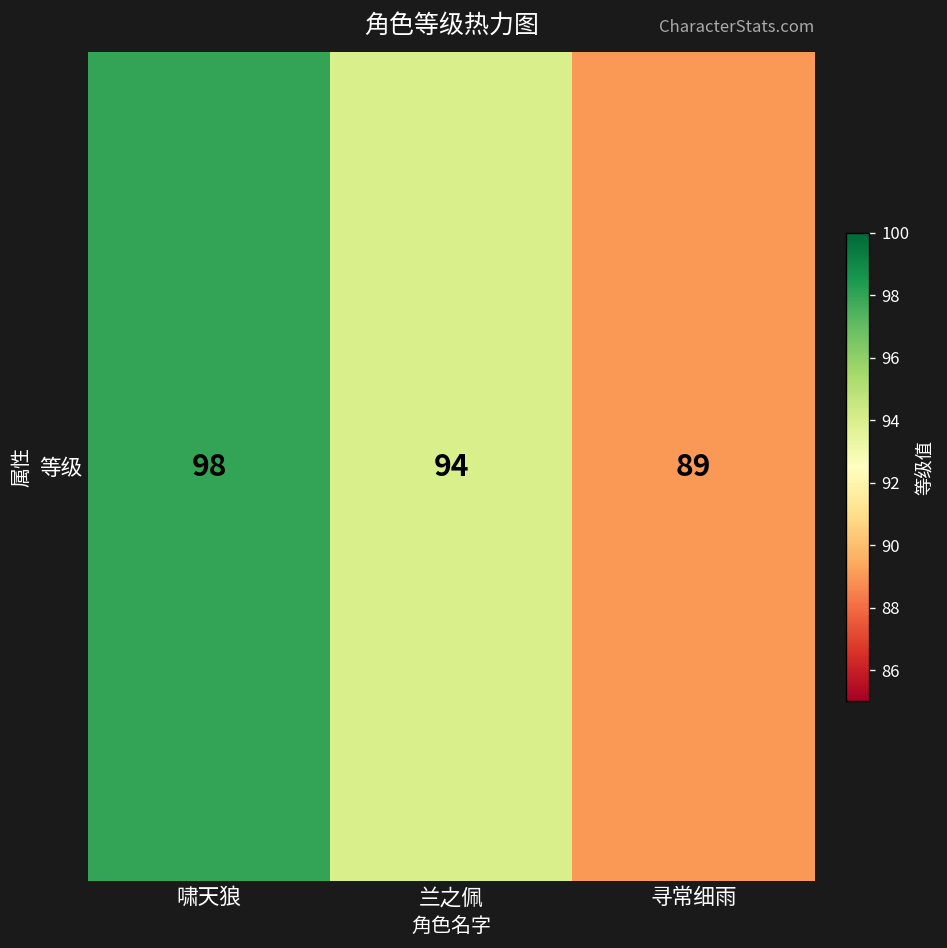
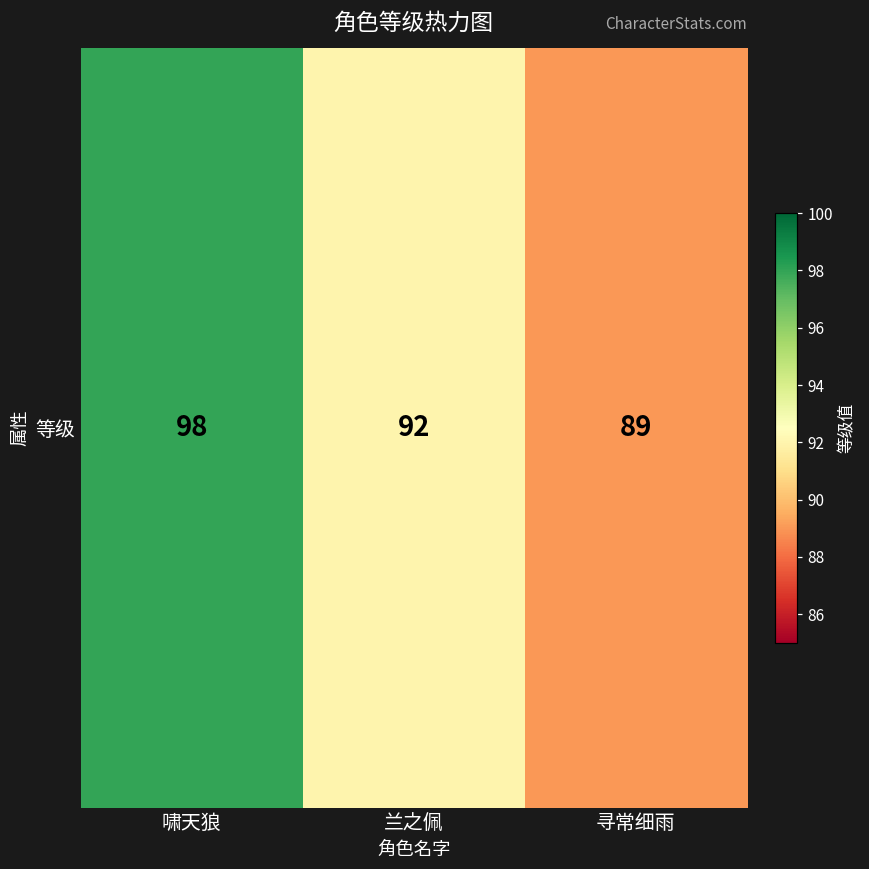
等级, 兰之佩: 94 -> 92
